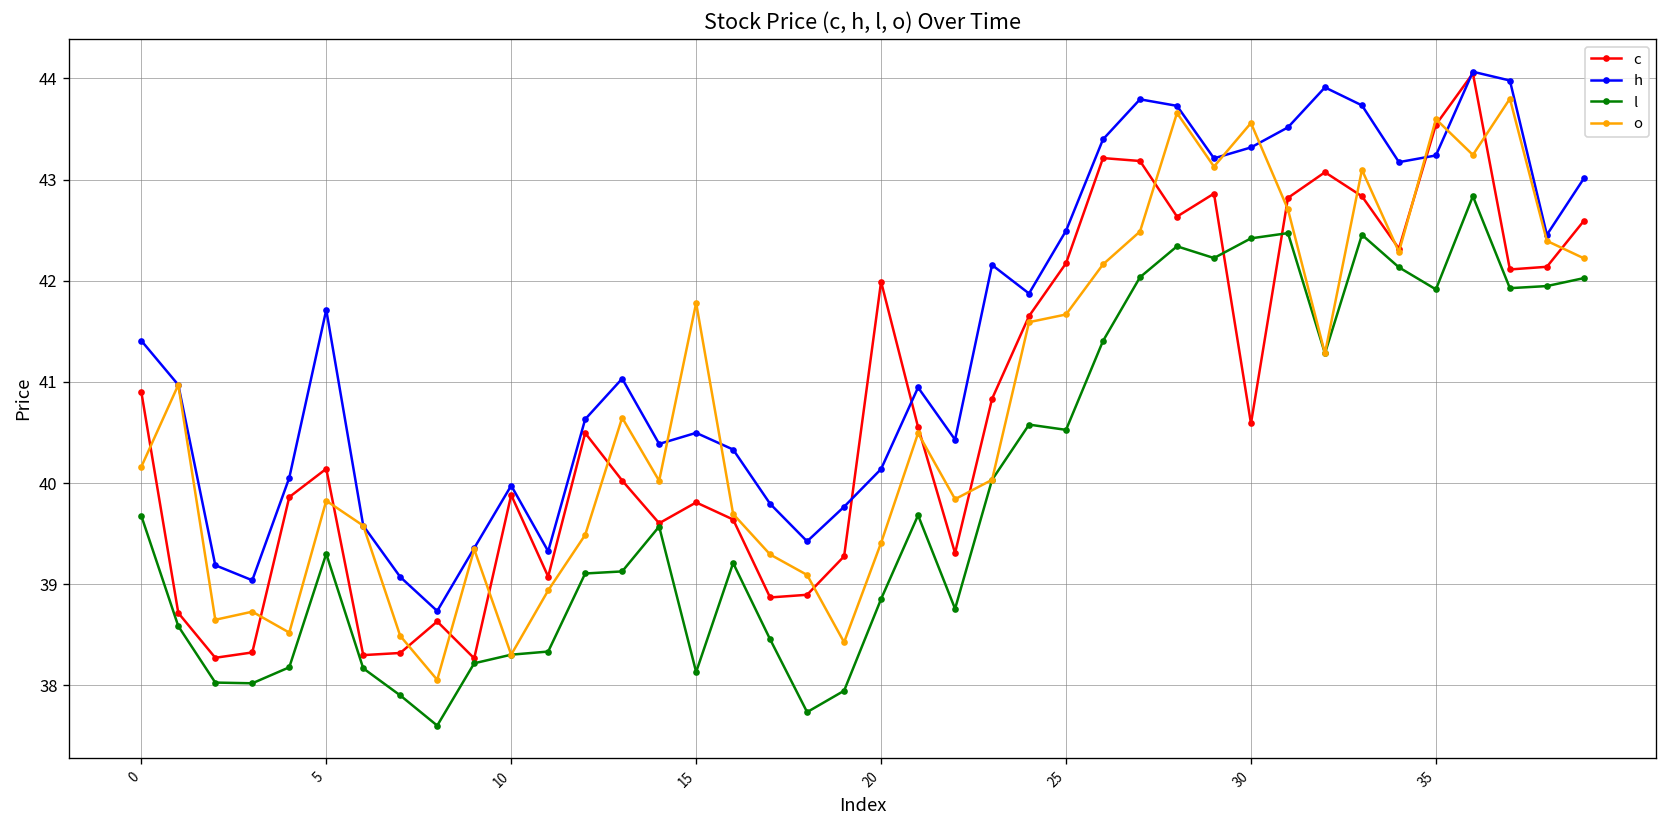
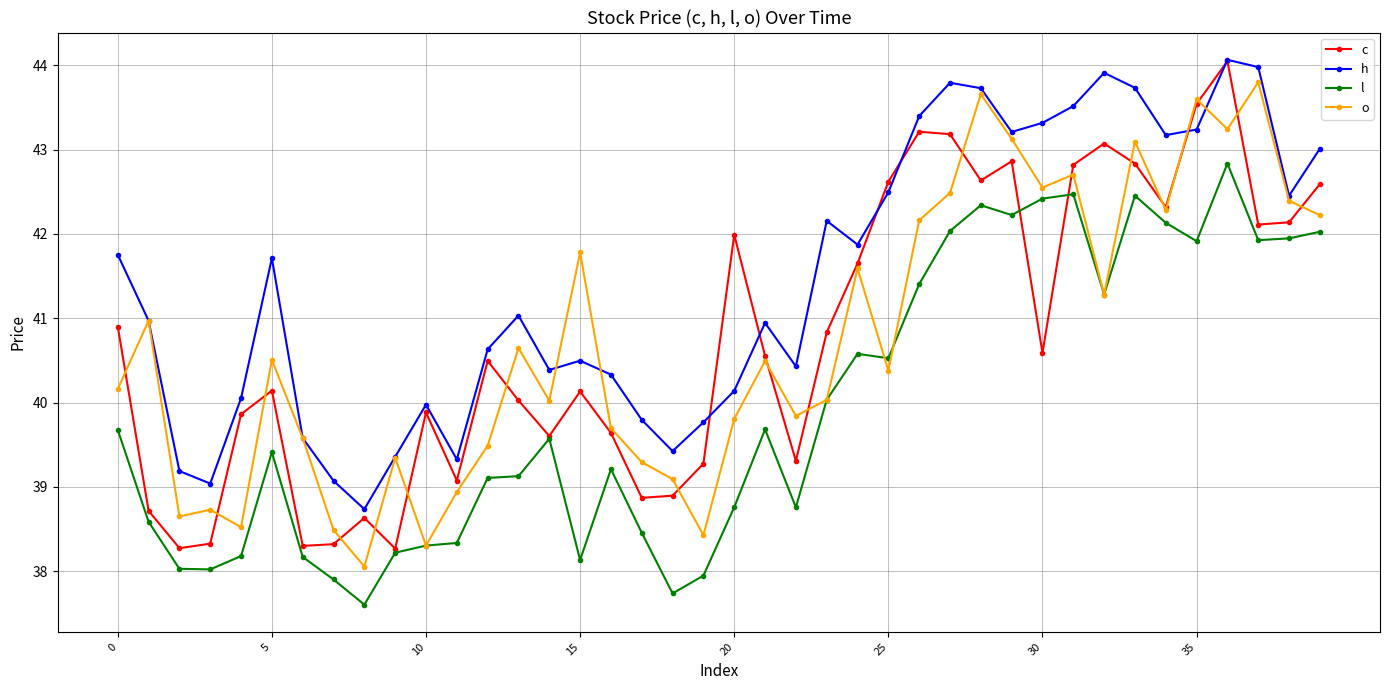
h, 0: 41.4 -> 41.8
l, 5: 39.3 -> 39.4
o, 5: 39.8 -> 40.5
c, 15: 39.8 -> 40.1
l, 20: 38.9 -> 38.8
o, 20: 39.4 -> 39.8
c, 25: 42.2 -> 42.6
o, 25: 41.7 -> 40.4
o, 30: 43.6 -> 42.5
